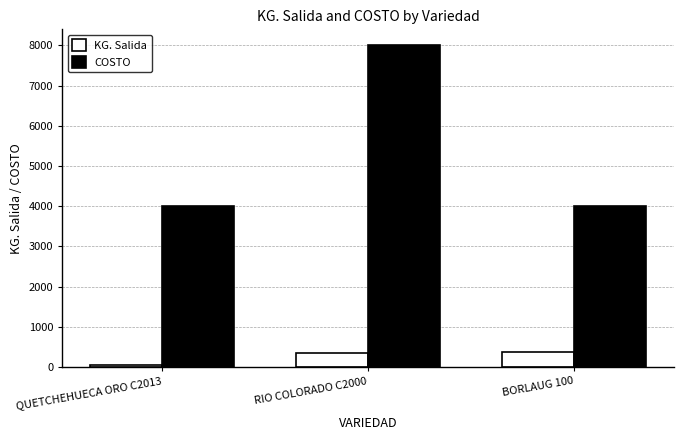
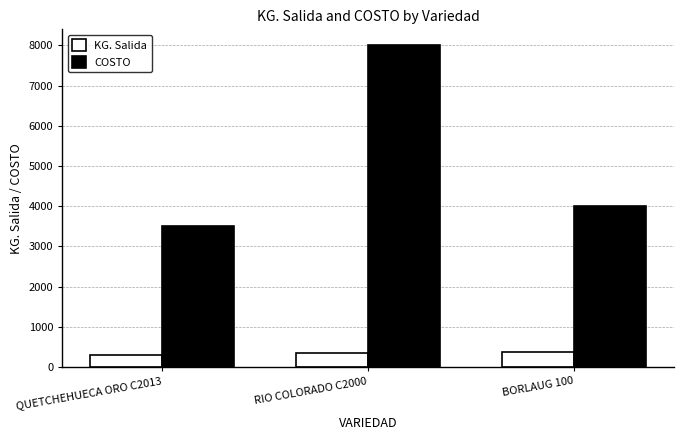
KG. Salida, QUETCHEHUECA ORO C2013: 100 -> 300
COSTO, QUETCHEHUECA ORO C2013: 4000 -> 3500
